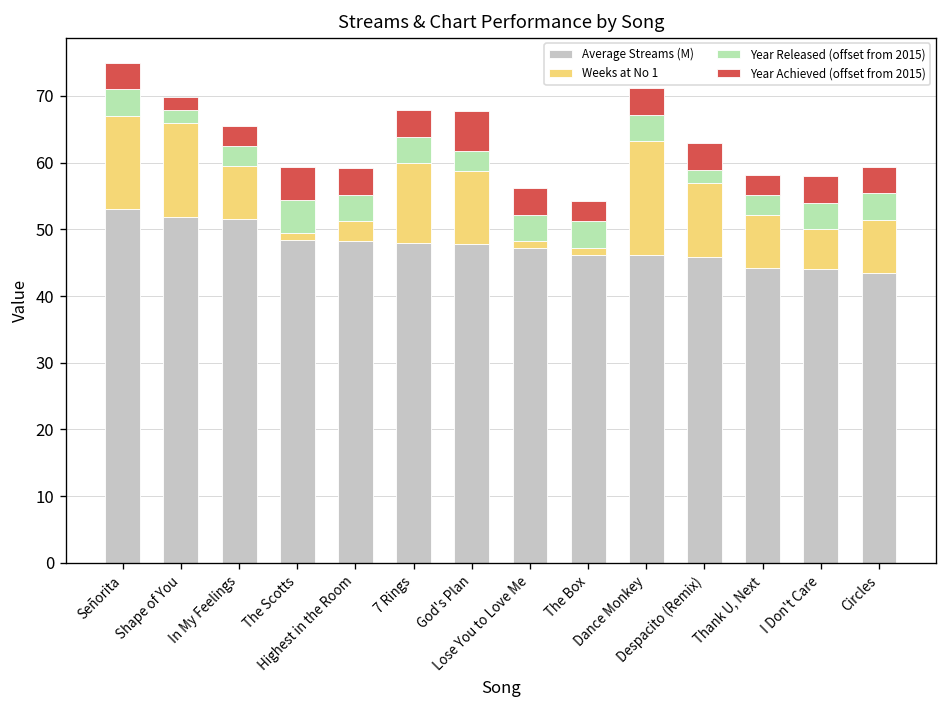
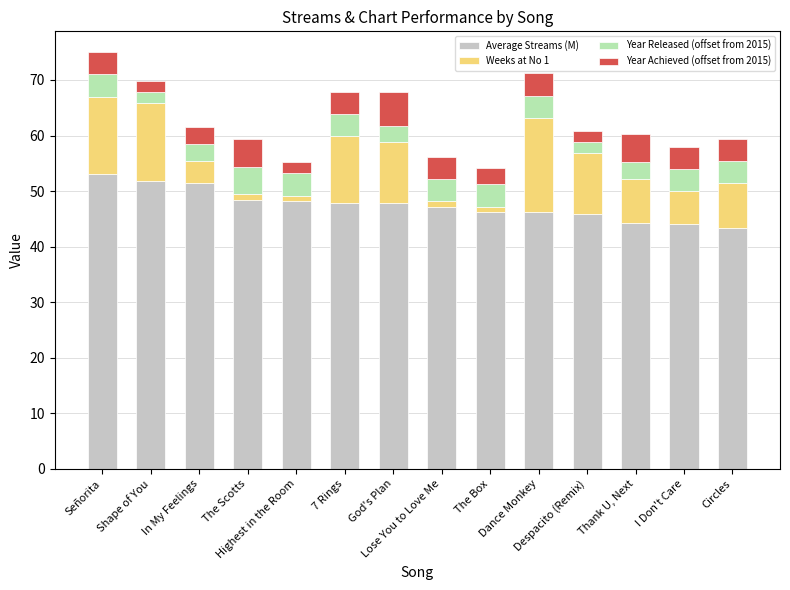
Weeks at No 1, In My Feelings: 8 -> 4
Weeks at No 1, Highest in the Room: 3 -> 1
Year Achieved (offset from 2015), Highest in the Room: 4 -> 2
Year Achieved (offset from 2015), Despacito (Remix): 4 -> 2
Year Achieved (offset from 2015), Thank U, Next: 3 -> 5
